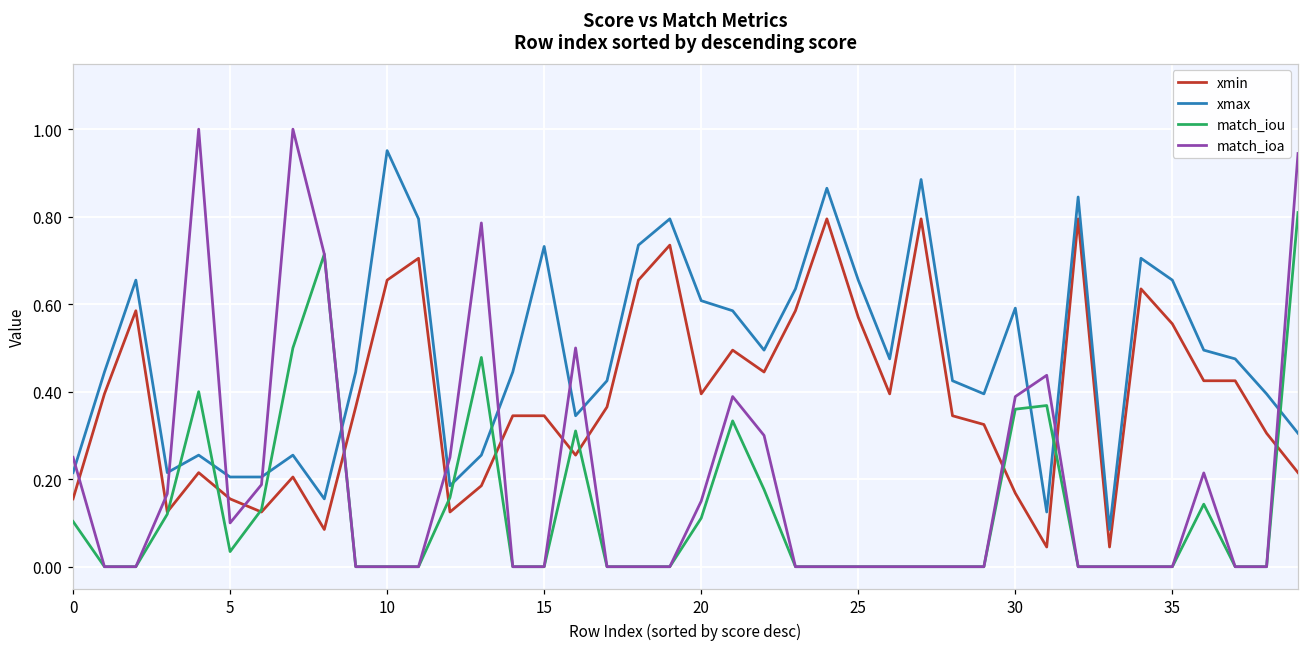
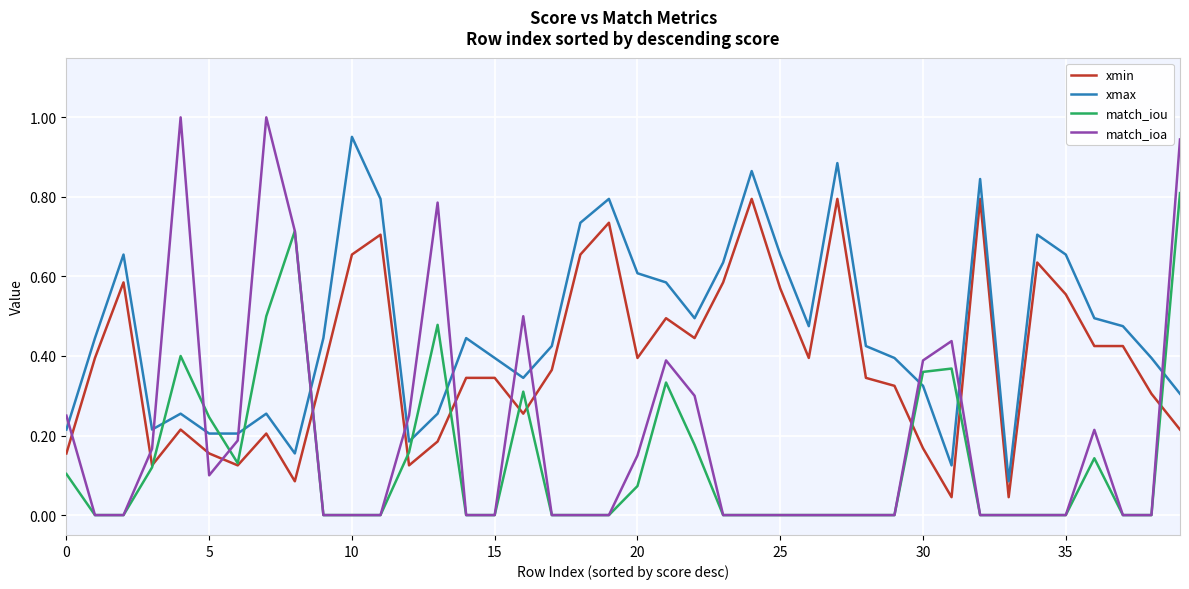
match_iou, 5: 0.03 -> 0.25
xmax, 15: 0.73 -> 0.40
match_iou, 20: 0.11 -> 0.07
xmax, 30: 0.59 -> 0.33
